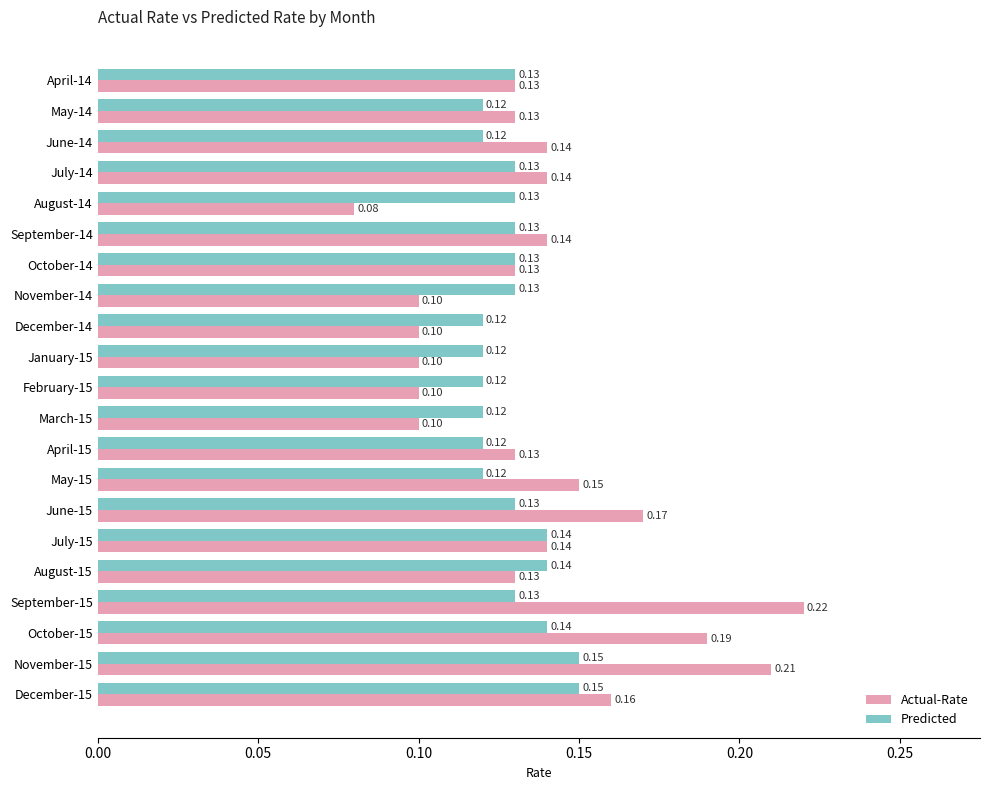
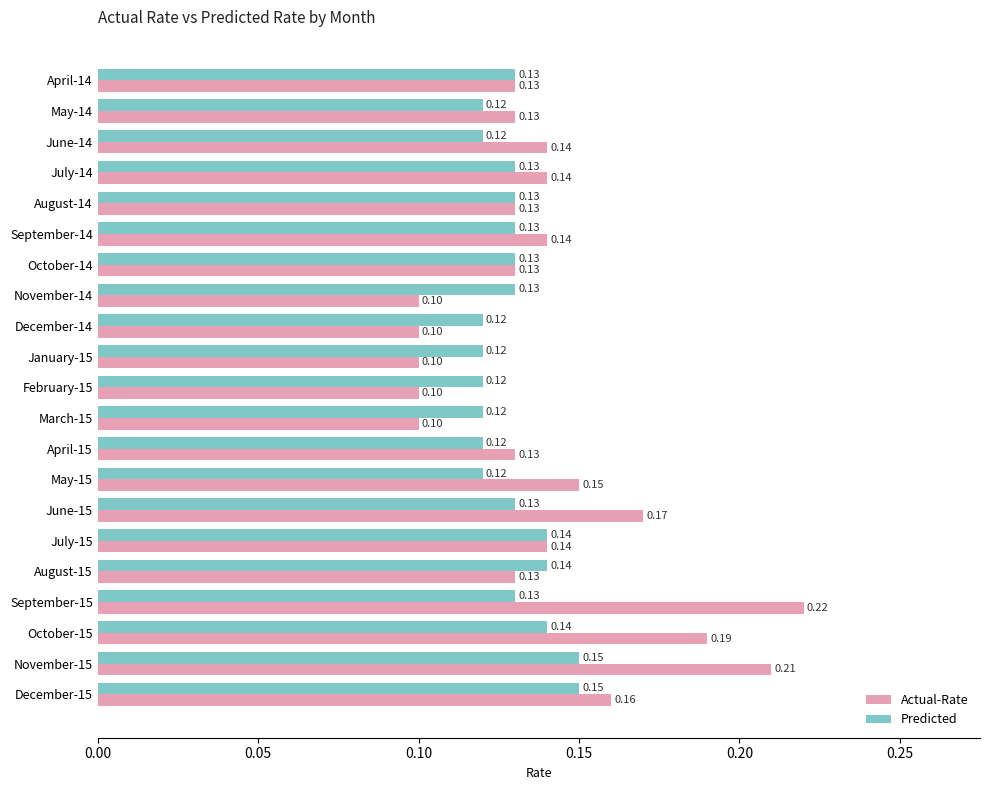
Actual-Rate, August-14: 0.08 -> 0.13
